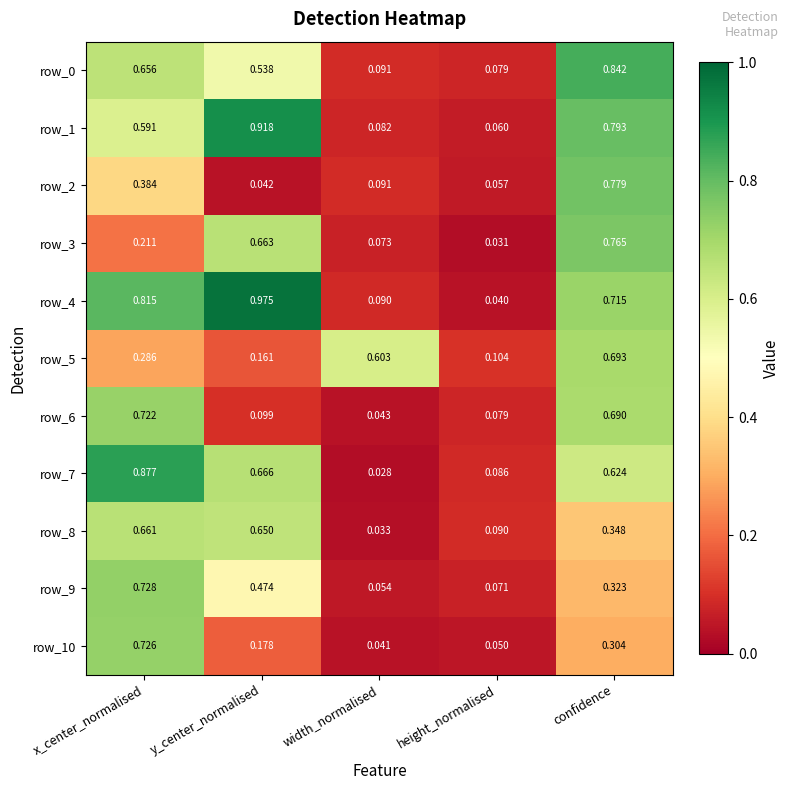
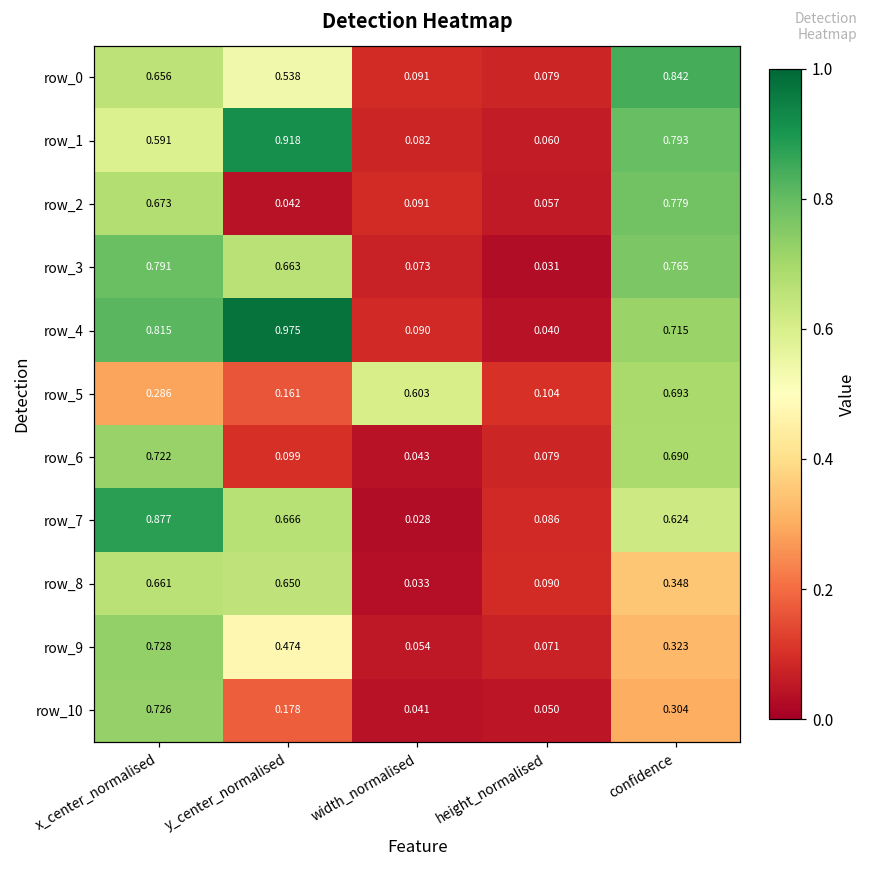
row_2, x_center_normalised: 0.384 -> 0.673
row_3, x_center_normalised: 0.211 -> 0.791
